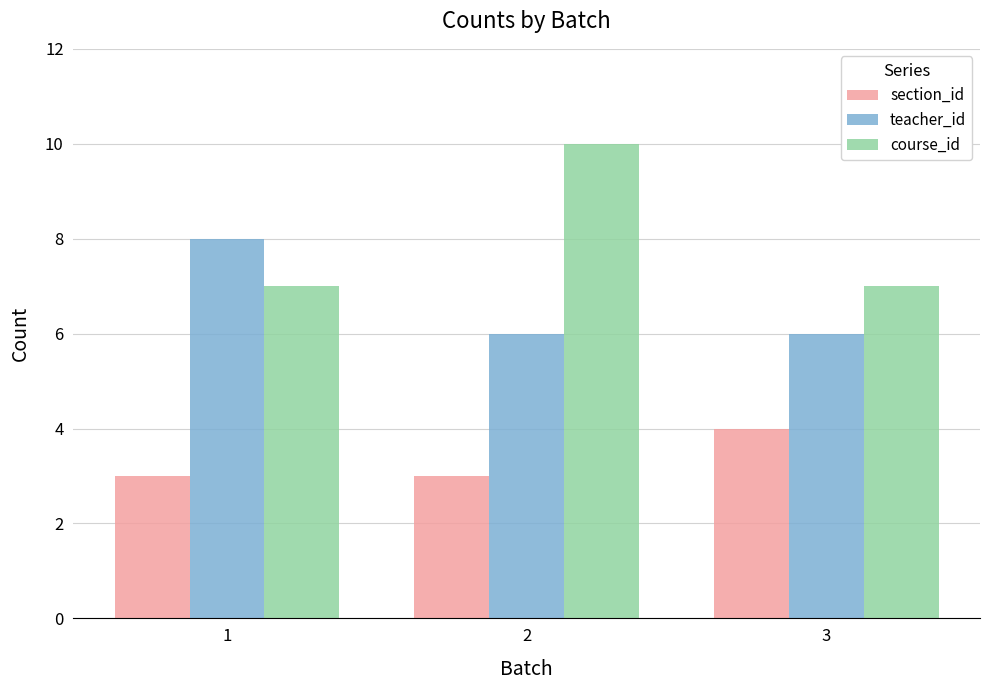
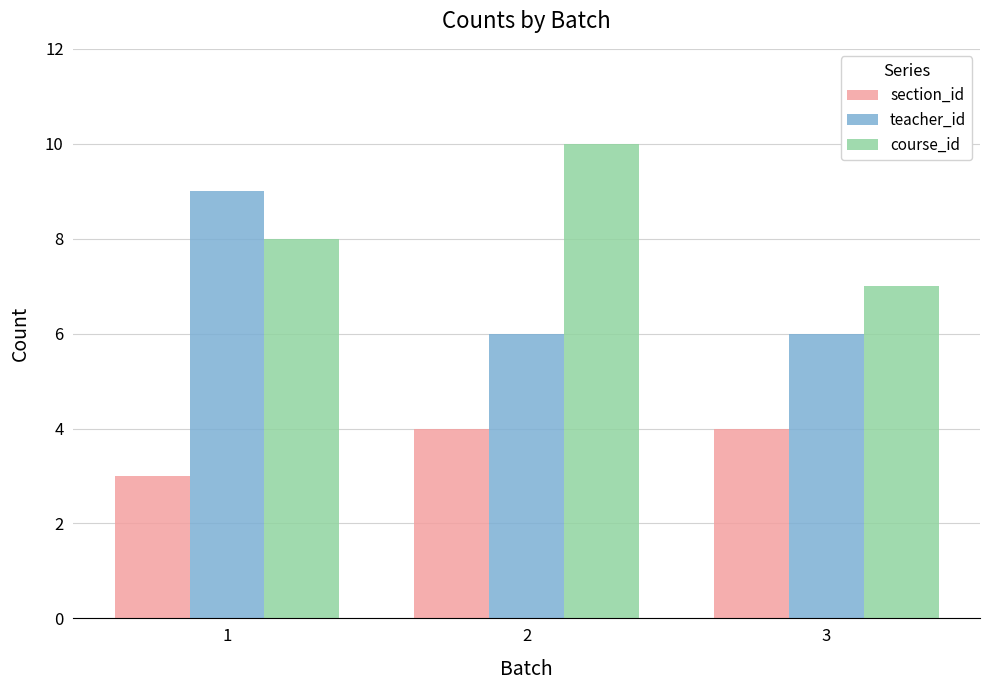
teacher_id, 1: 8 -> 9
course_id, 1: 7 -> 8
section_id, 2: 3 -> 4
